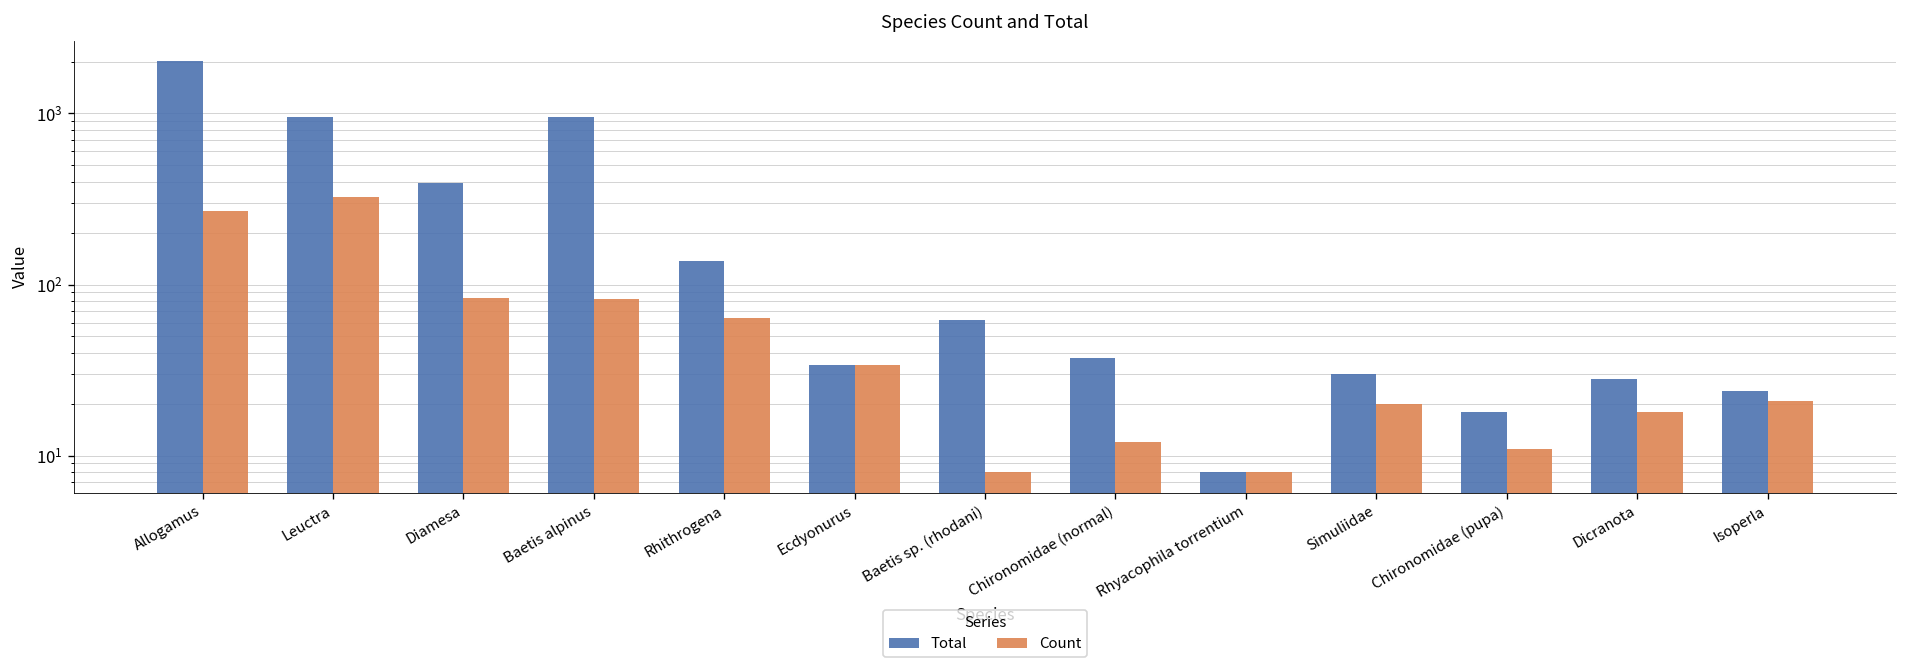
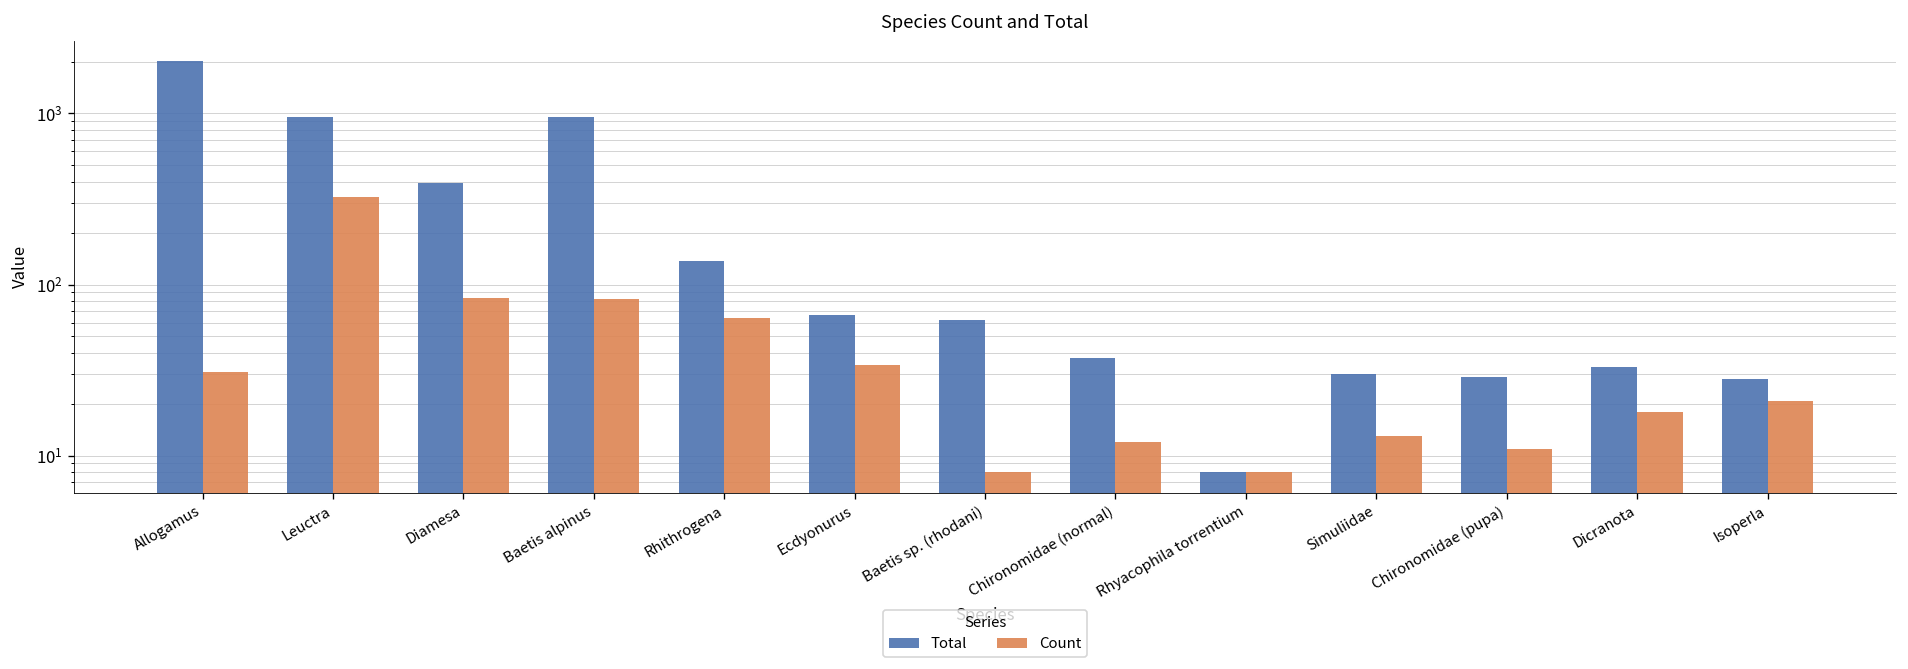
Count, Allogamus: 270 -> 31
Total, Ecdyonurus: 34 -> 70
Count, Simuliidae: 20 -> 13
Total, Chironomidae (pupa): 18 -> 29
Total, Dicranota: 28 -> 33
Total, Isoperla: 24 -> 28
